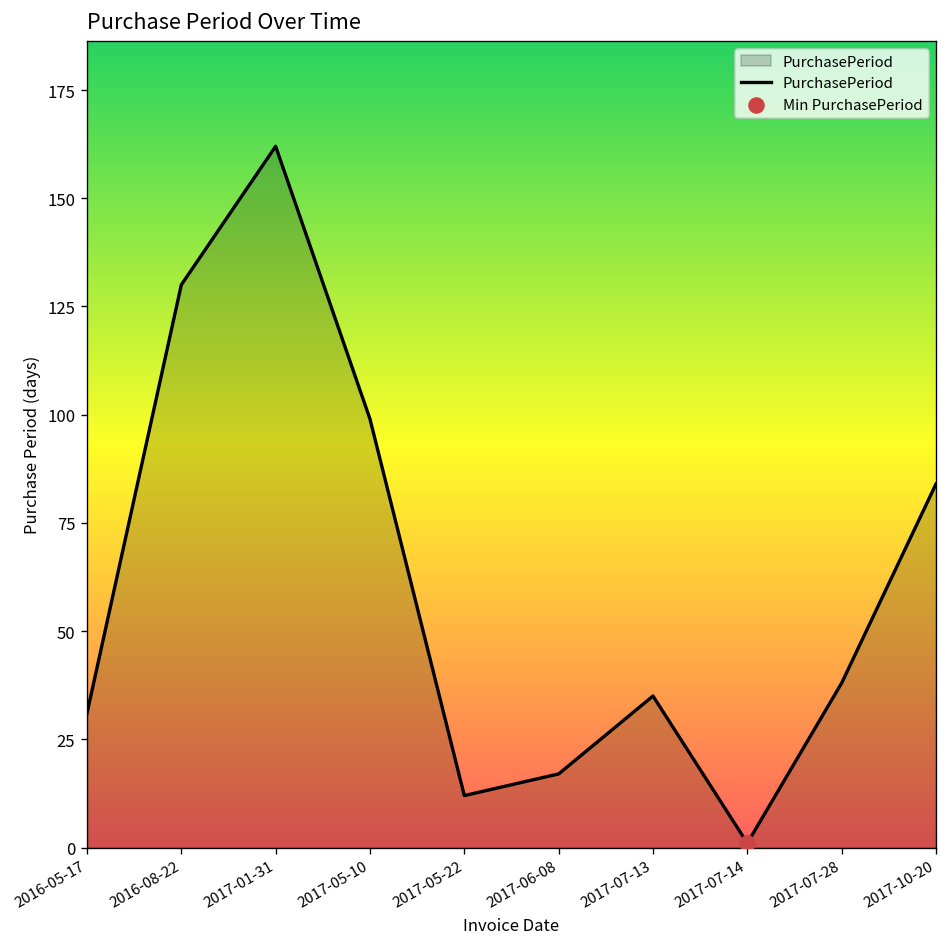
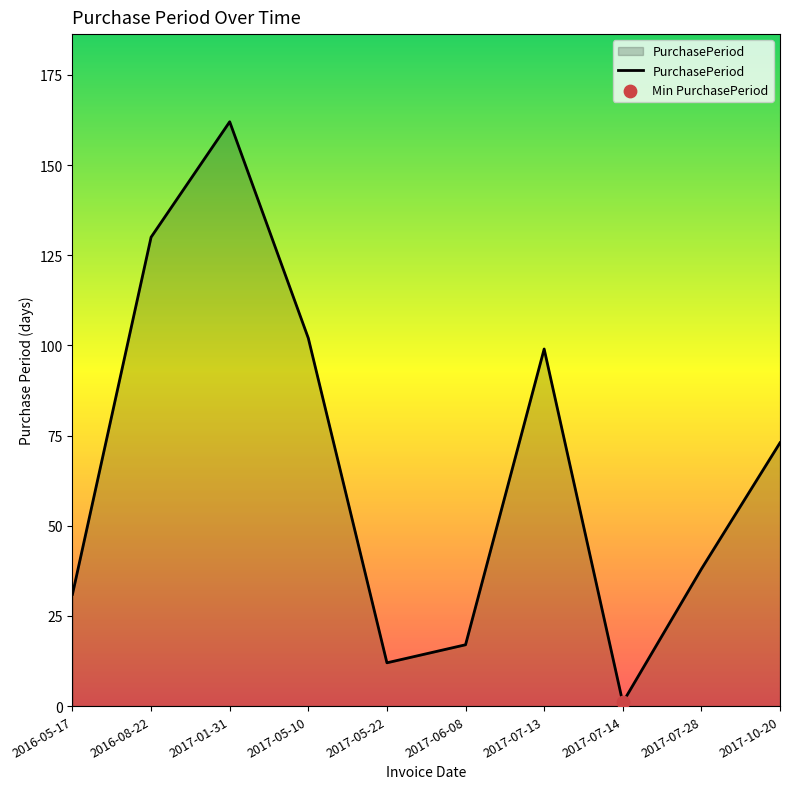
PurchasePeriod, 2017-05-10: 99 -> 102
PurchasePeriod, 2017-07-13: 35 -> 99
PurchasePeriod, 2017-10-20: 84 -> 73
